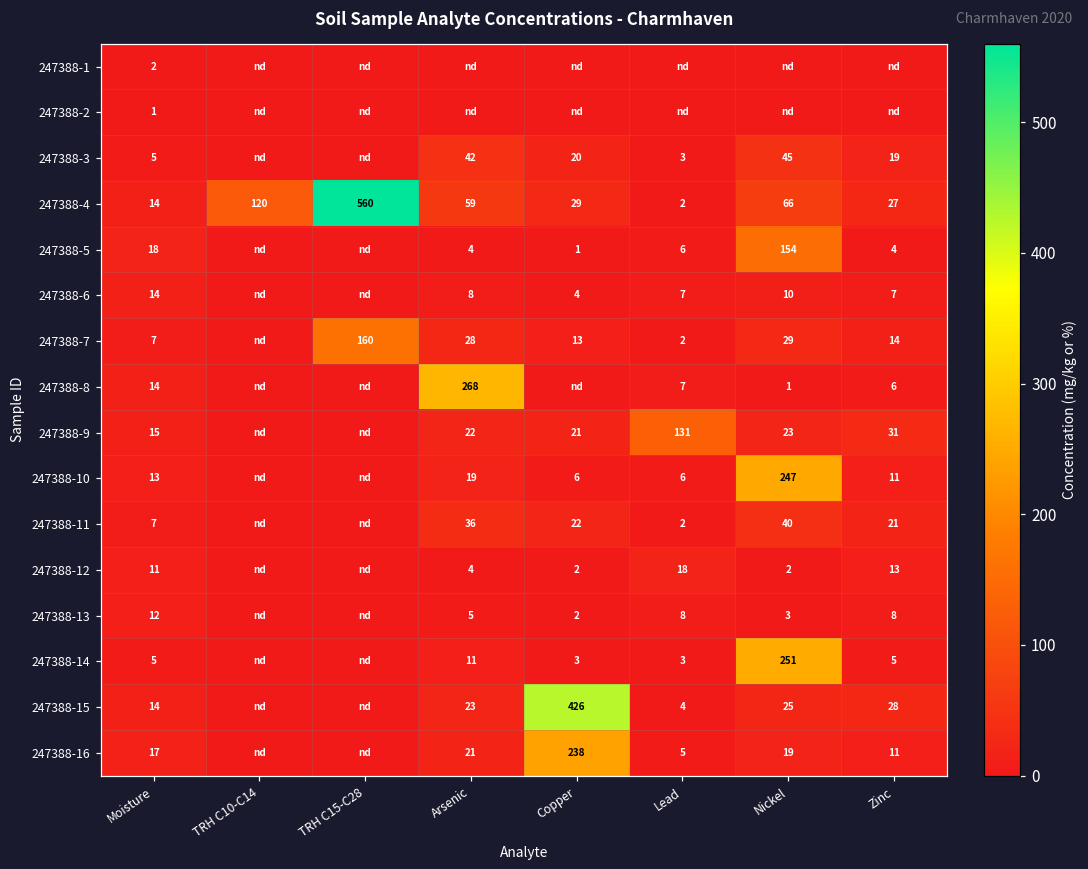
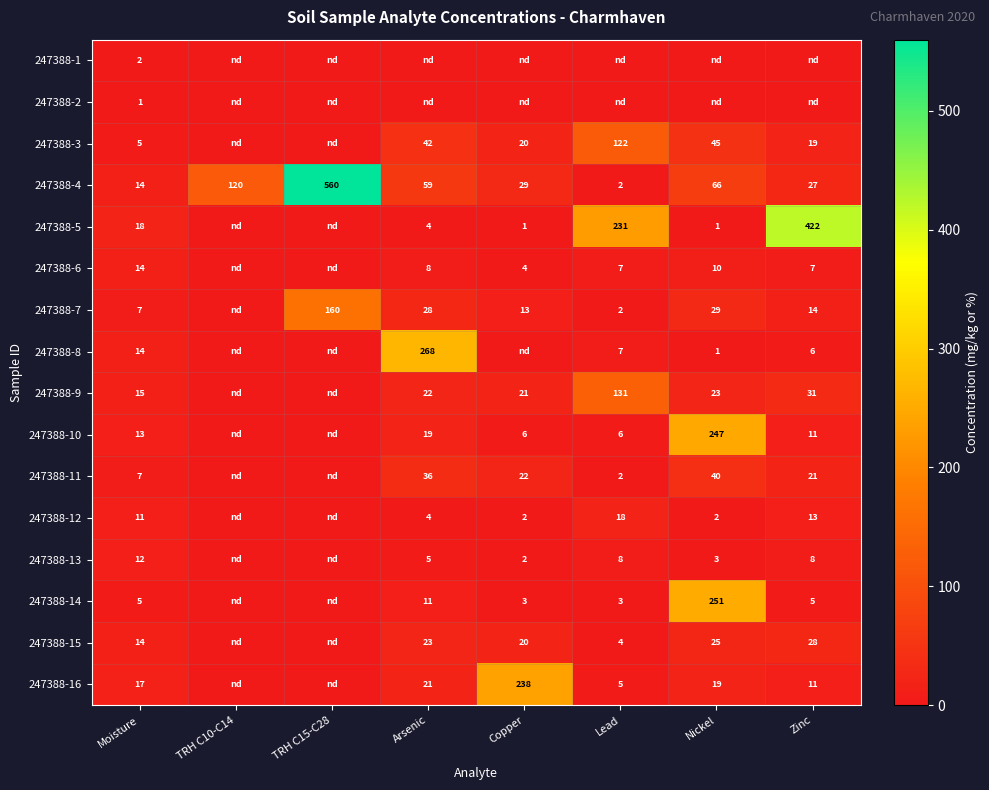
247388-3, Lead: 3 -> 122
247388-5, Lead: 6 -> 231
247388-5, Nickel: 154 -> 1
247388-5, Zinc: 4 -> 422
247388-15, Copper: 426 -> 20
